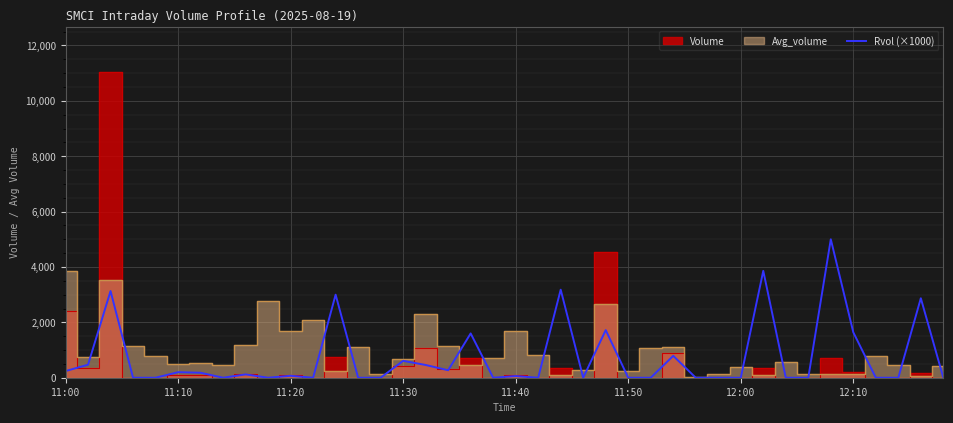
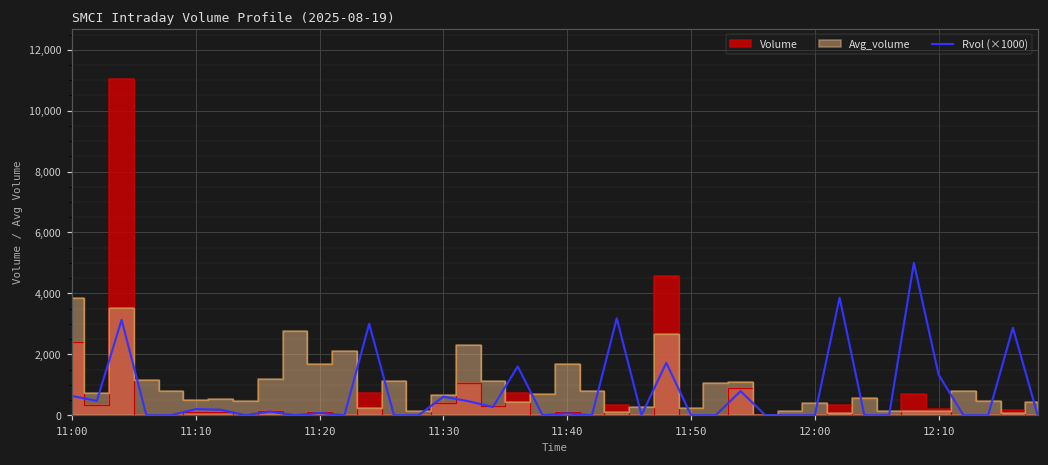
Rvol (×1000), 11:00: 200 -> 600
Rvol (×1000), 12:10: 1,600 -> 1,300
